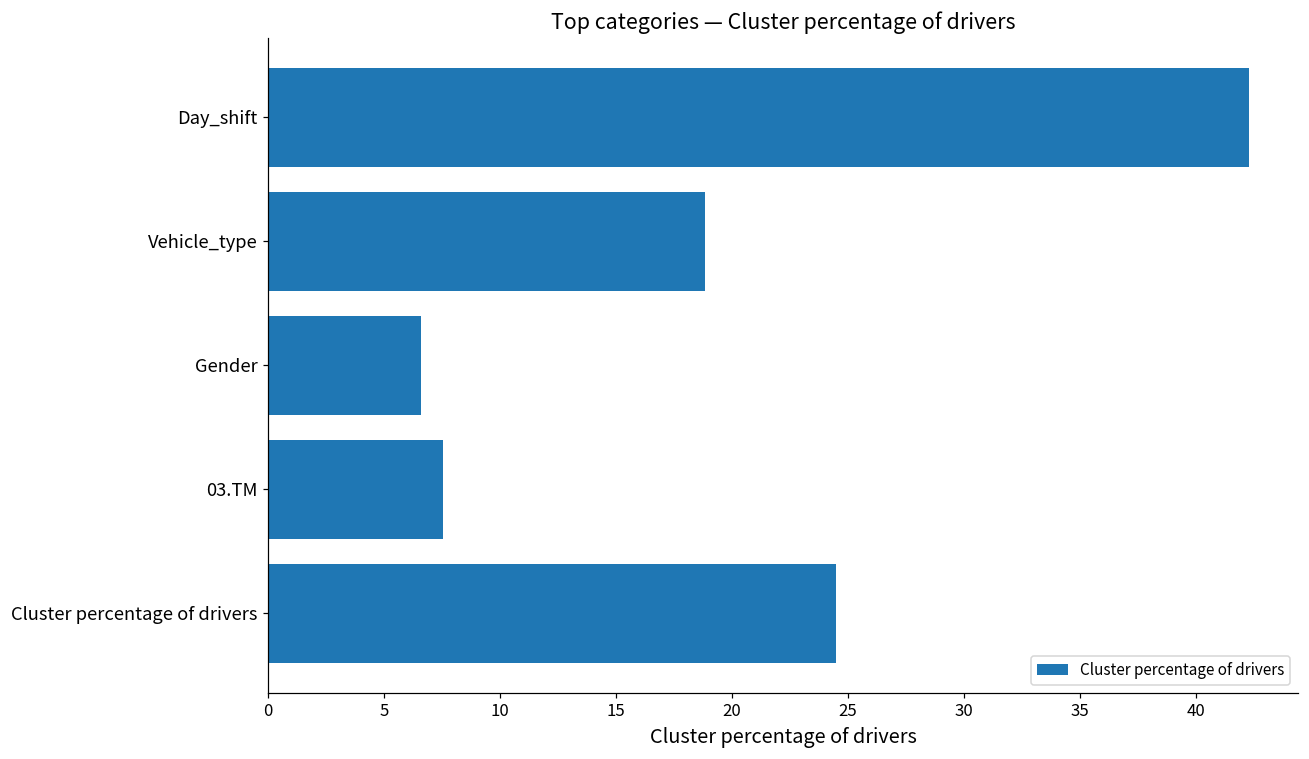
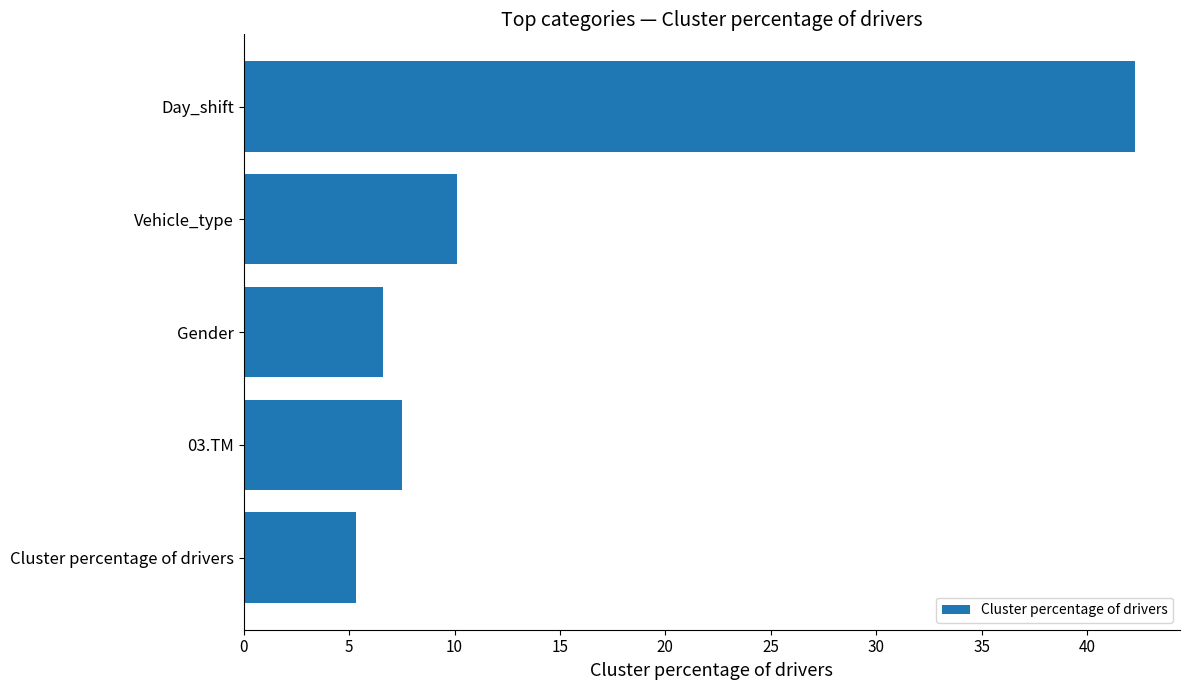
Vehicle_type: 18.9 -> 10.1
Cluster percentage of drivers: 24.5 -> 5.3
